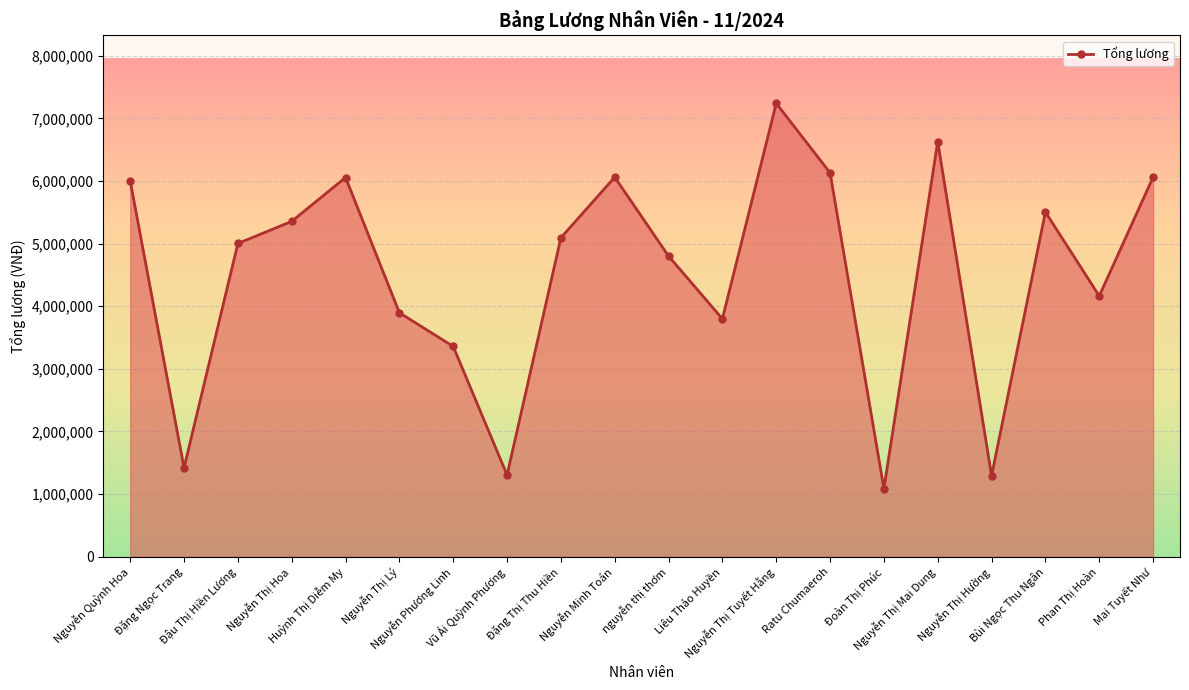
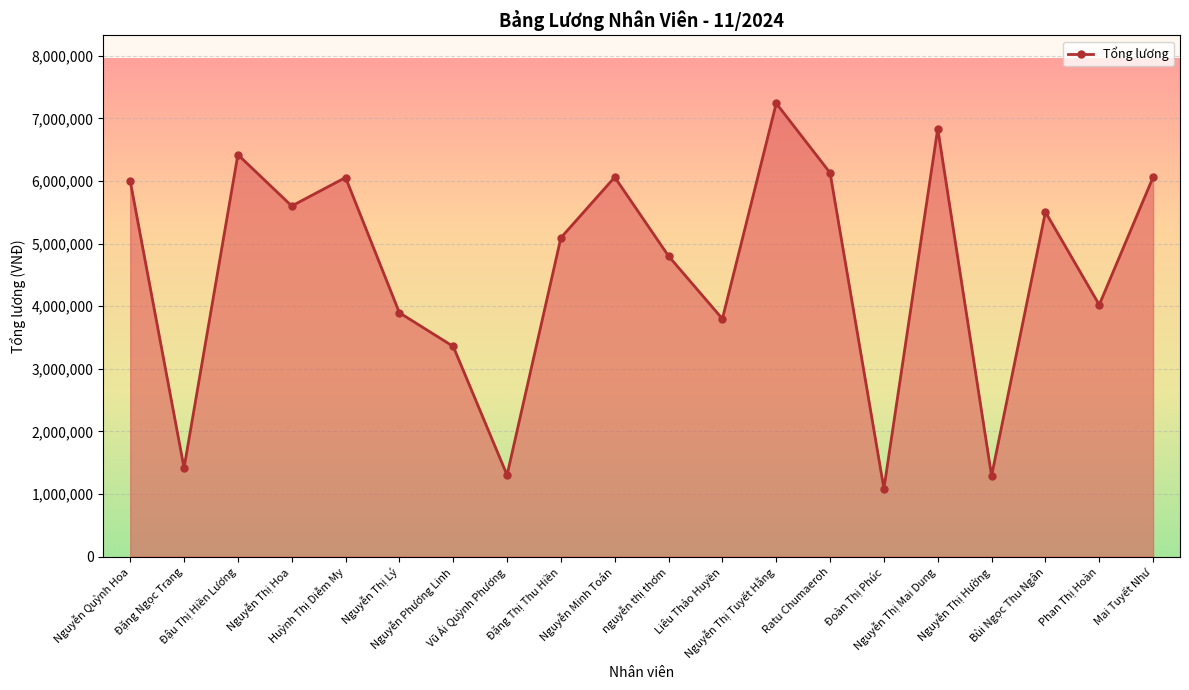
Đậu Thị Hiền Lương: 5,000,000 -> 6,400,000
Nguyễn Thị Hoa: 5,400,000 -> 5,600,000
Nguyễn Thị Mai Dung: 6,600,000 -> 6,800,000
Phan Thị Hoàn: 4,200,000 -> 4,000,000
